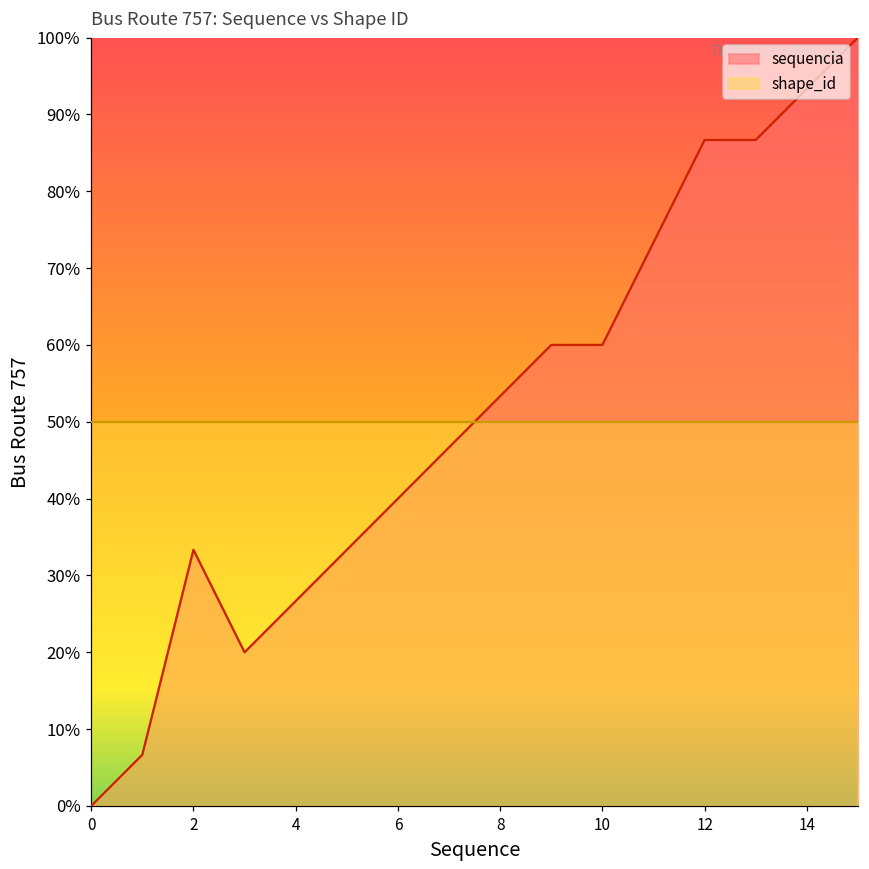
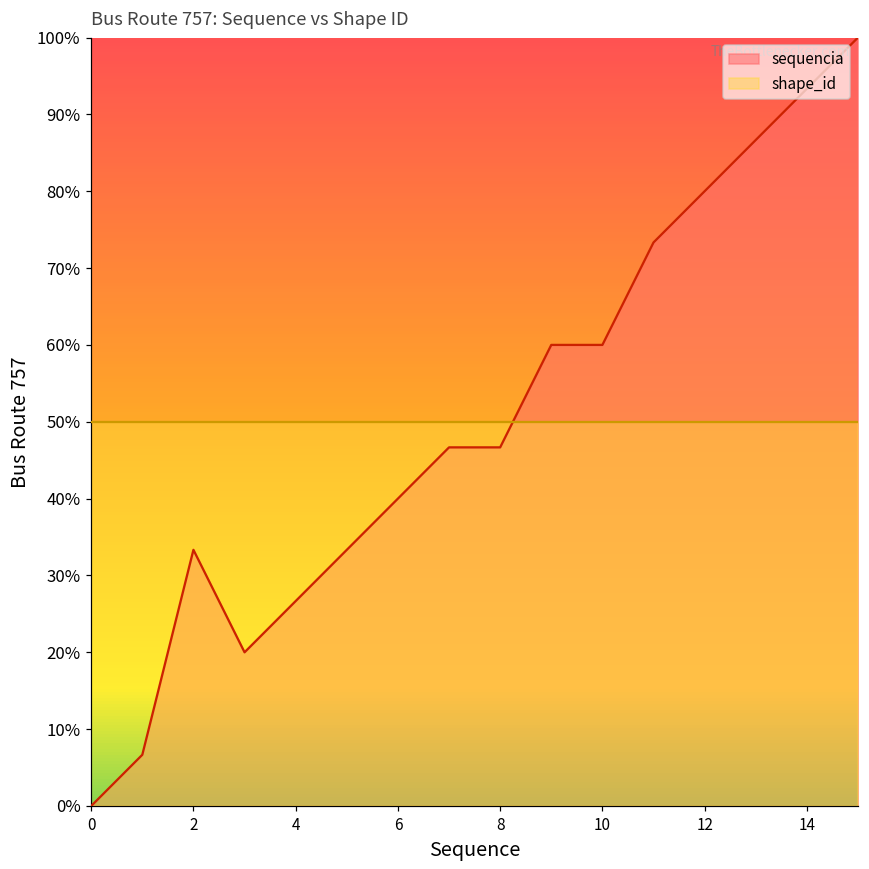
sequencia, 8: 53% -> 47%
sequencia, 12: 87% -> 80%
